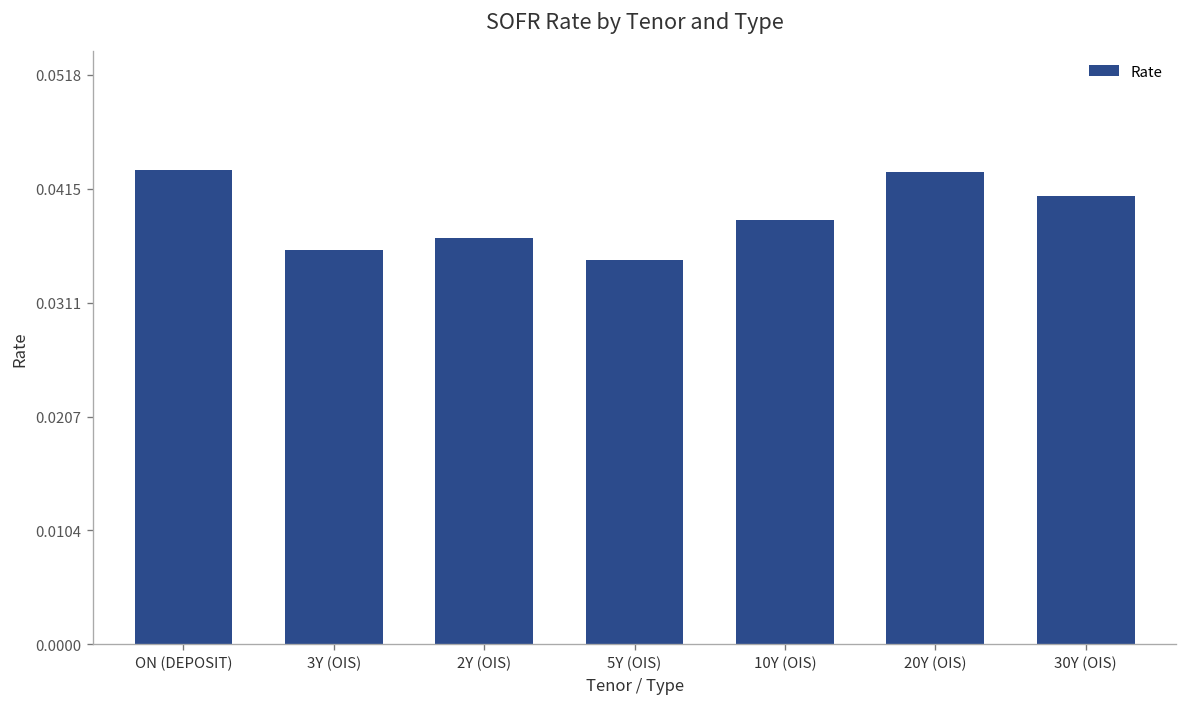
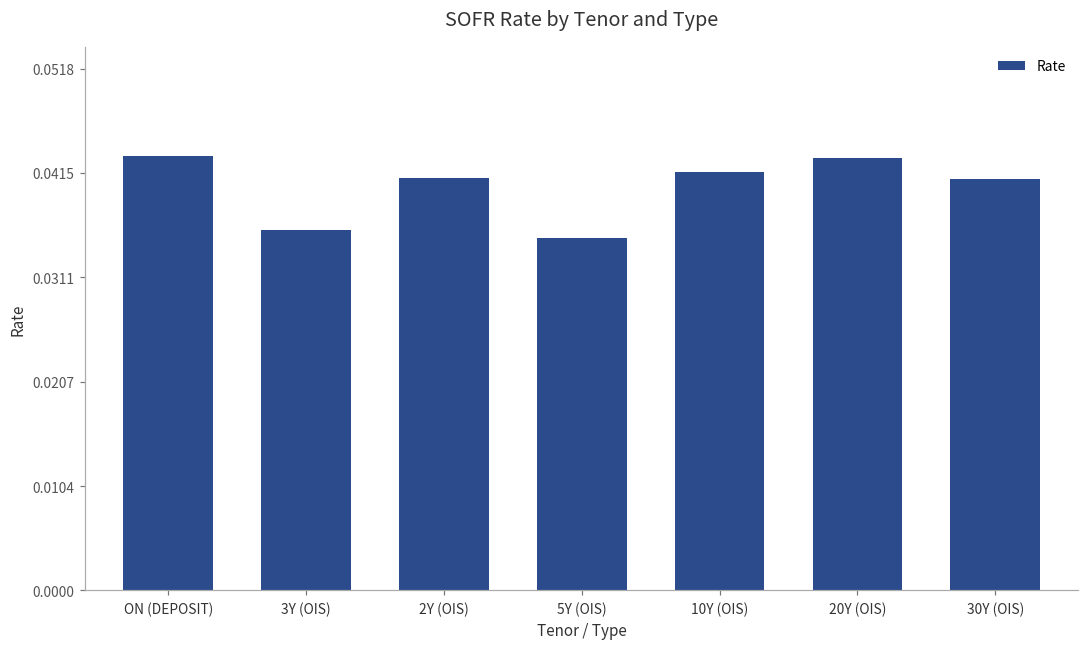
2Y (OIS): 0.037 -> 0.041
10Y (OIS): 0.039 -> 0.042
